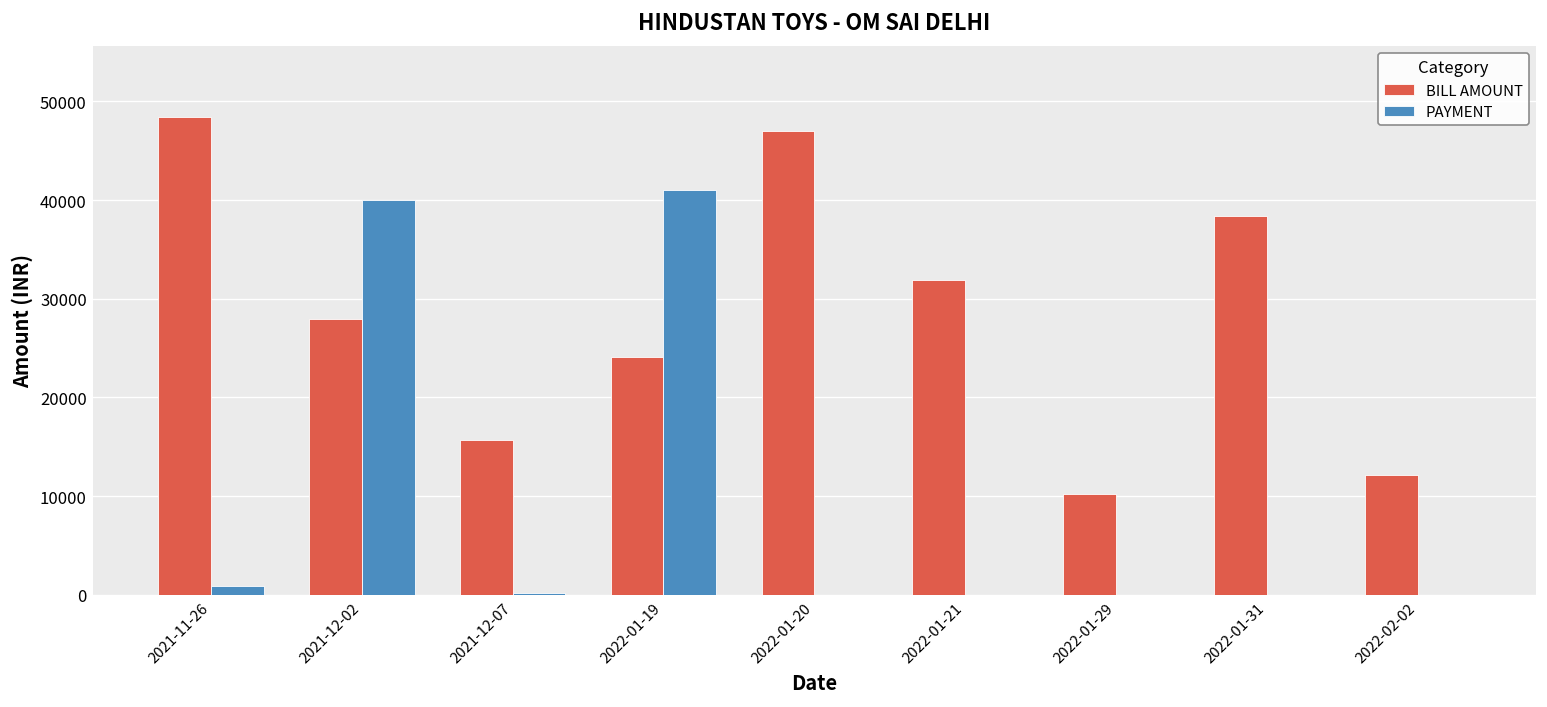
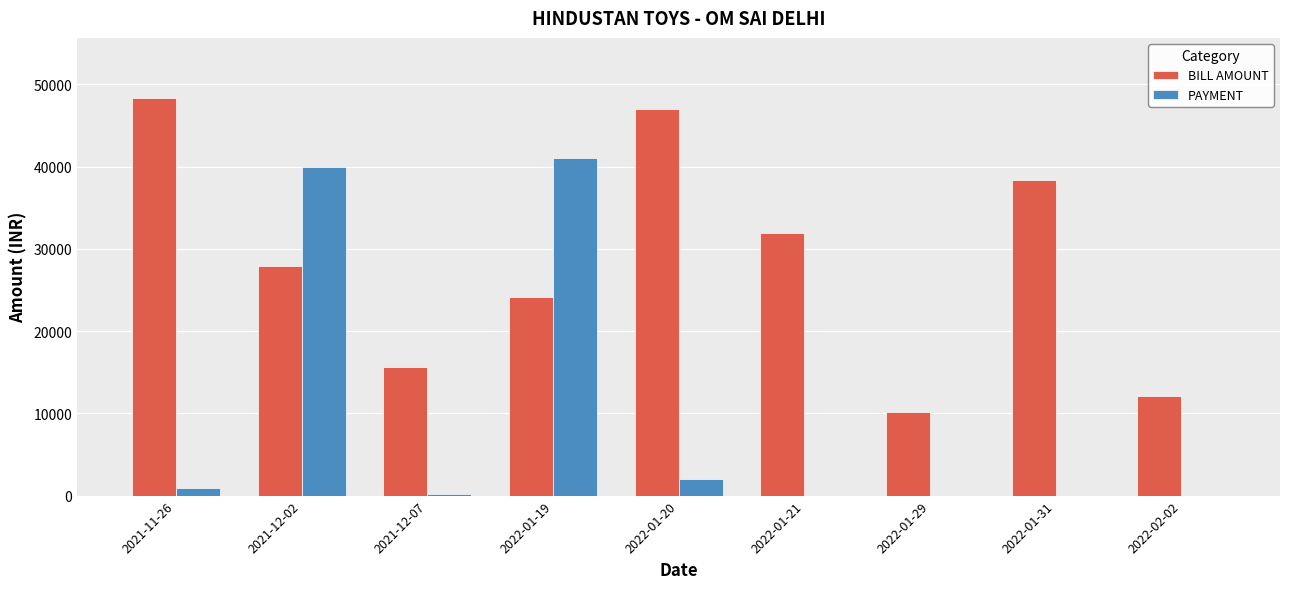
PAYMENT, 2022-01-20: 0 -> 2000
